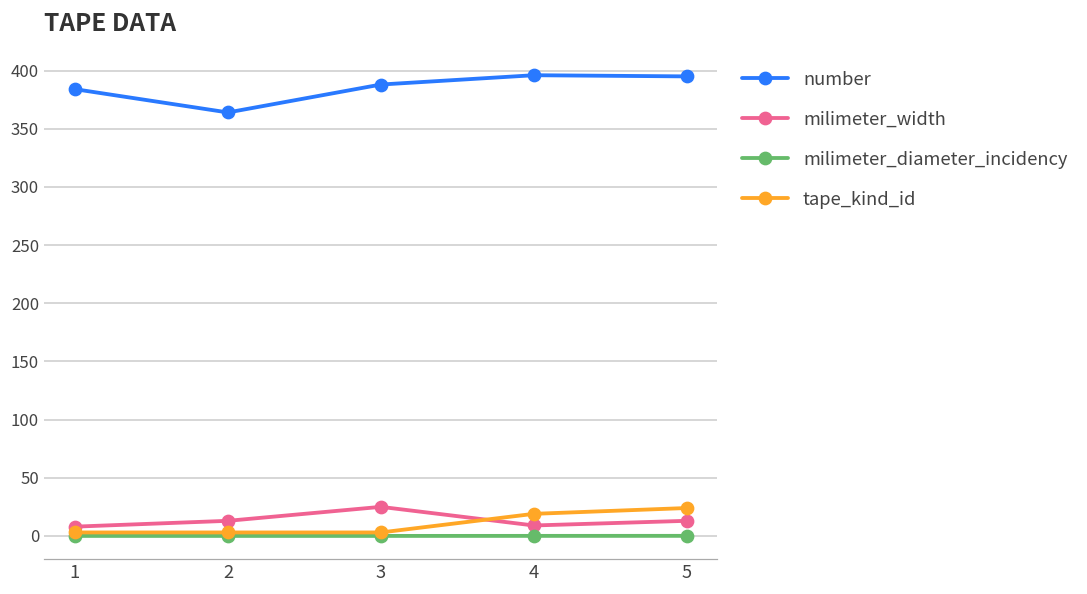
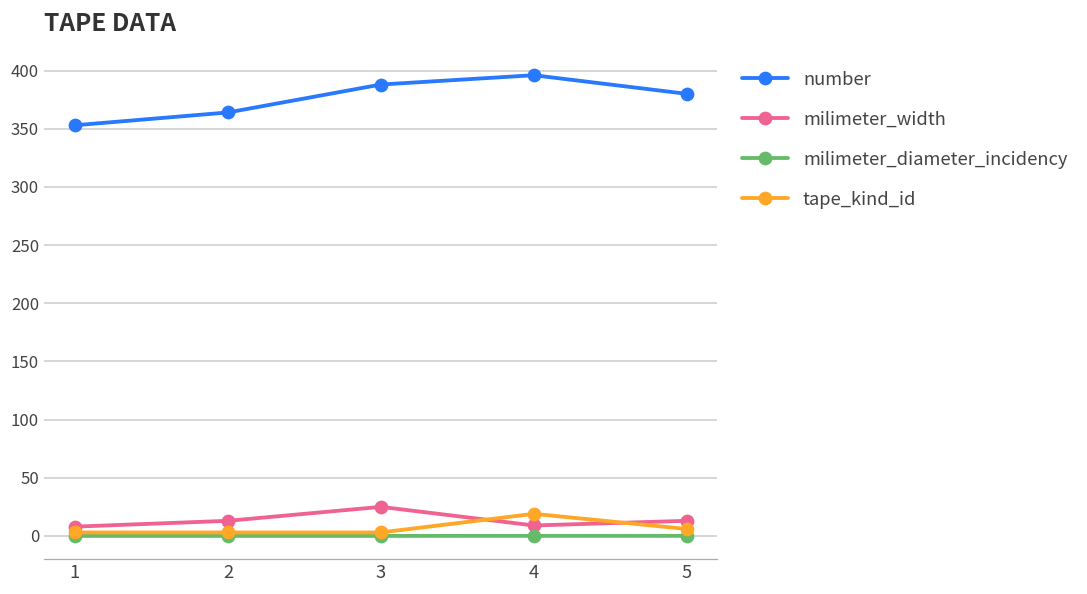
number, 1: 384 -> 353
number, 5: 395 -> 380
tape_kind_id, 5: 24 -> 6
